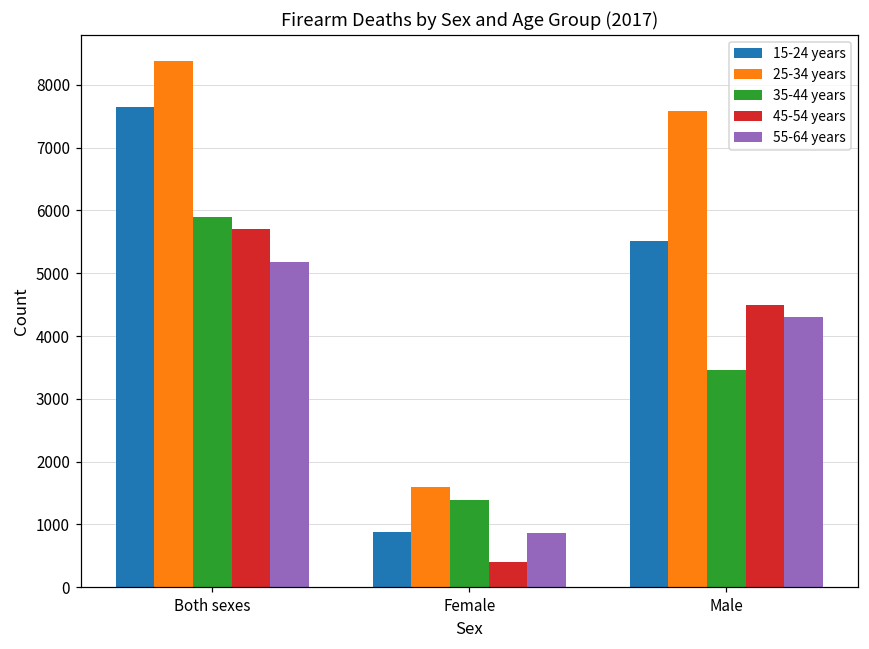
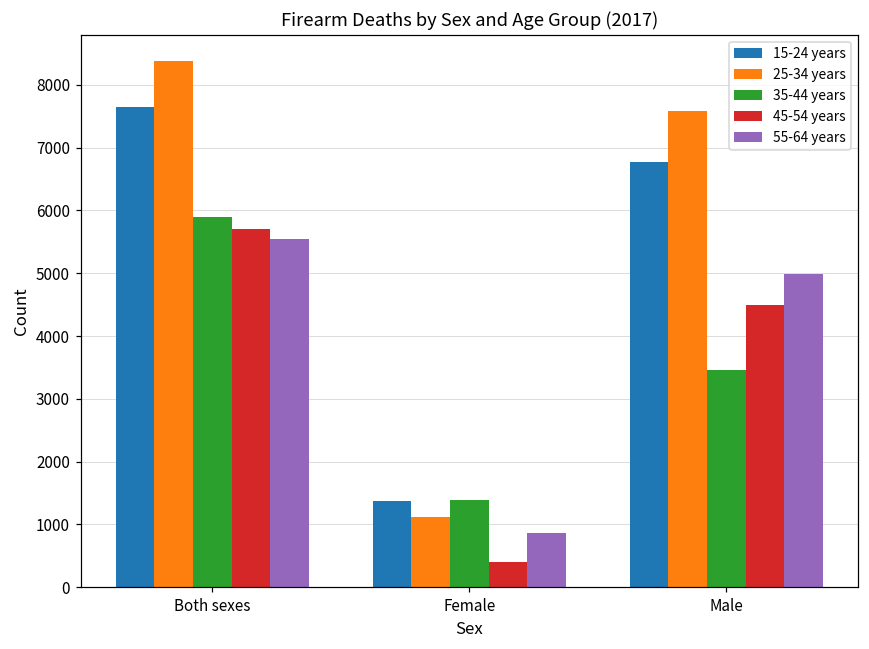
55-64 years, Both sexes: 5200 -> 5500
15-24 years, Female: 900 -> 1400
25-34 years, Female: 1600 -> 1100
15-24 years, Male: 5500 -> 6800
55-64 years, Male: 4300 -> 5000
